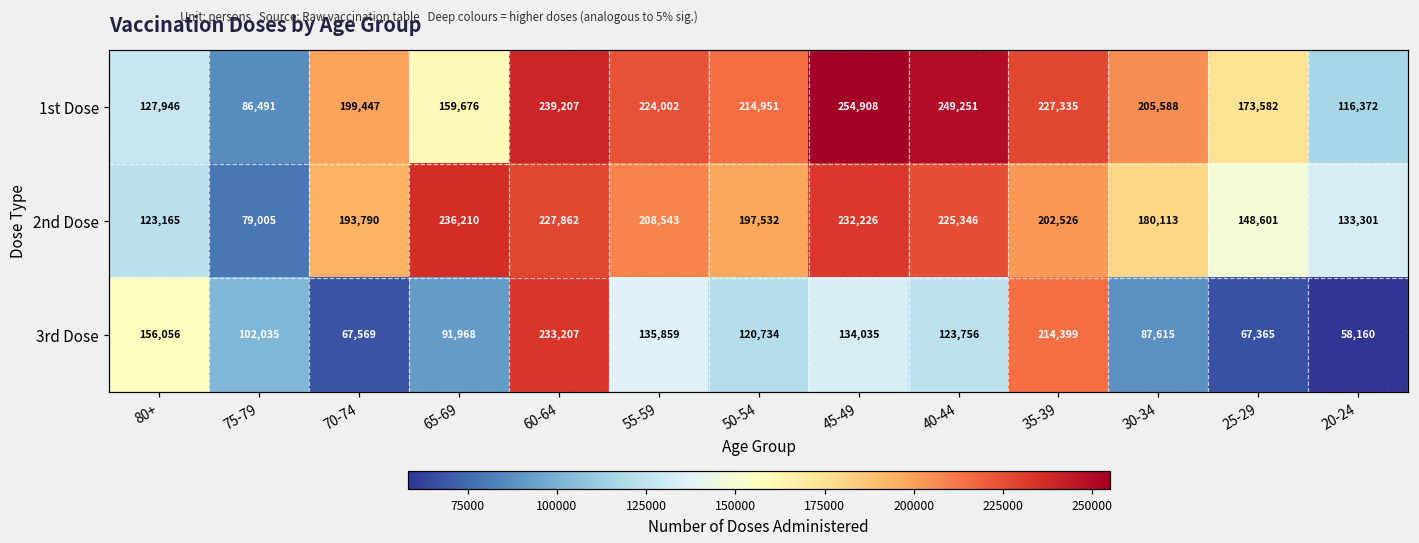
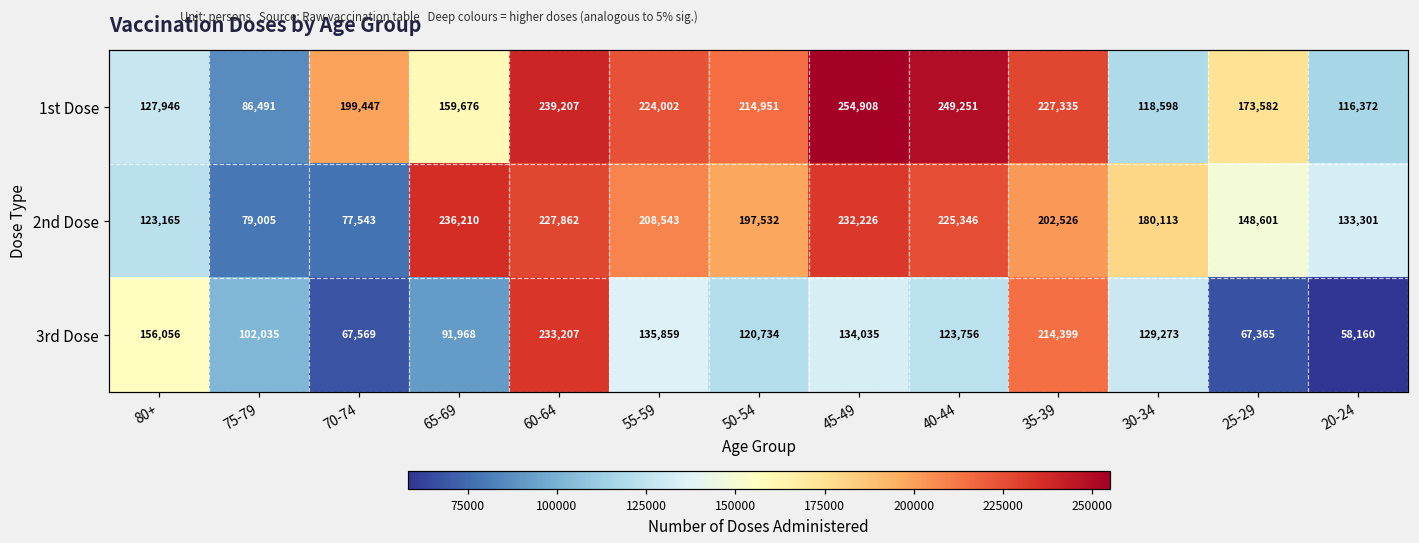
1st Dose, 30-34: 205,588 -> 118,598
2nd Dose, 70-74: 193,790 -> 77,543
3rd Dose, 30-34: 87,615 -> 129,273
